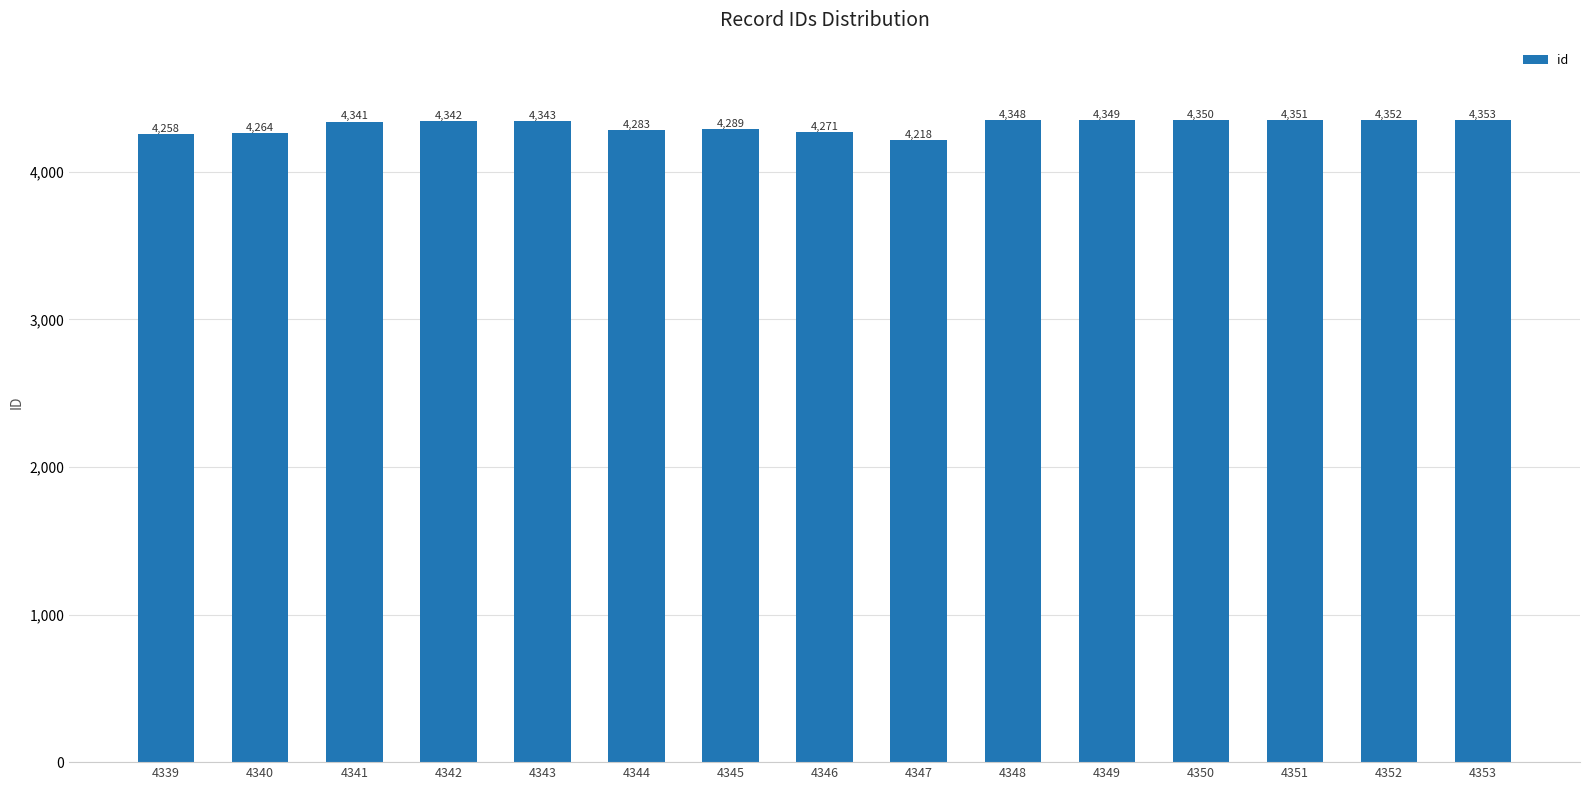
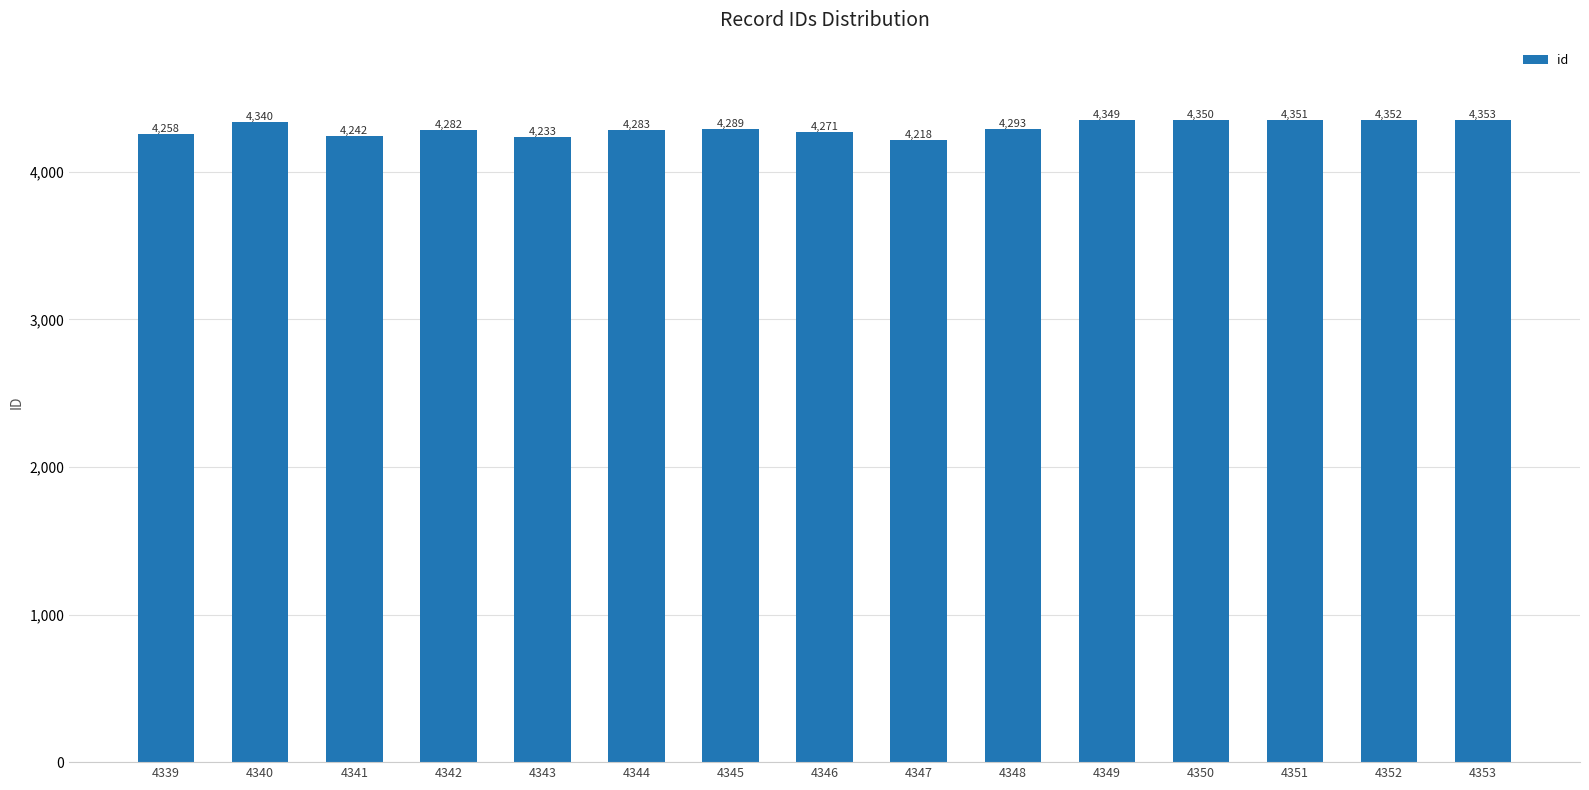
4340: 4,264 -> 4,340
4341: 4,341 -> 4,242
4342: 4,342 -> 4,282
4343: 4,343 -> 4,233
4348: 4,348 -> 4,293
